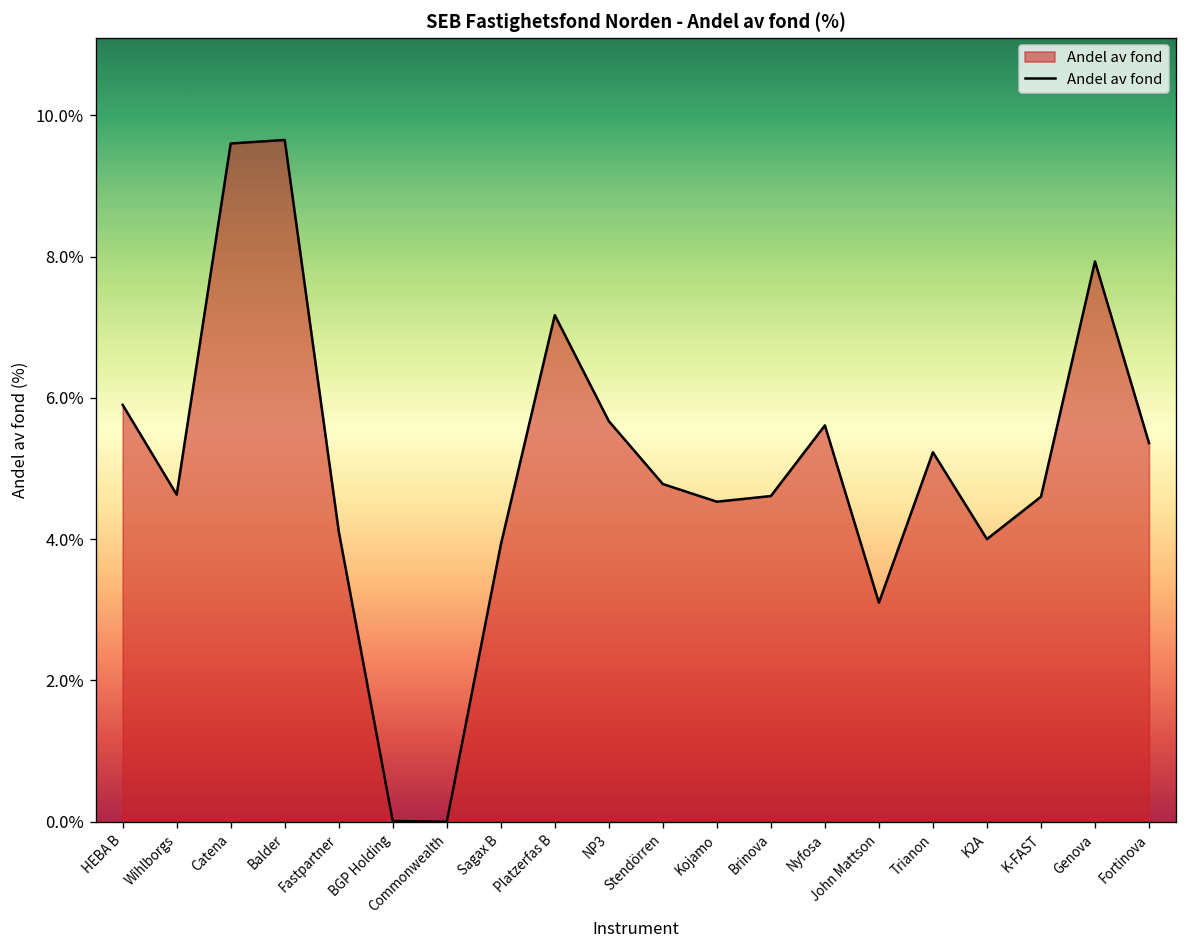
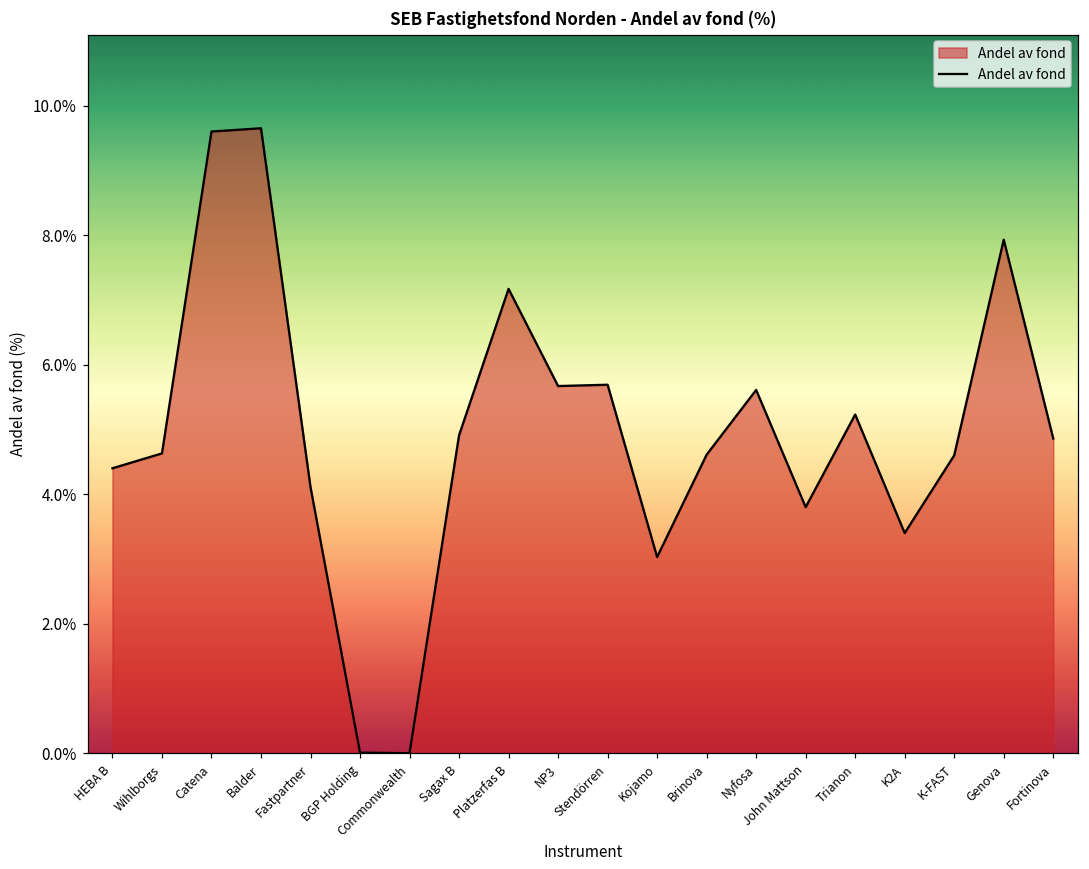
HEBA B: 5.9% -> 4.4%
Sagax B: 3.9% -> 4.9%
Stendörren: 4.8% -> 5.7%
Kojamo: 4.5% -> 3.0%
John Mattson: 3.1% -> 3.8%
K2A: 4.0% -> 3.4%
Fortinova: 5.4% -> 4.9%
